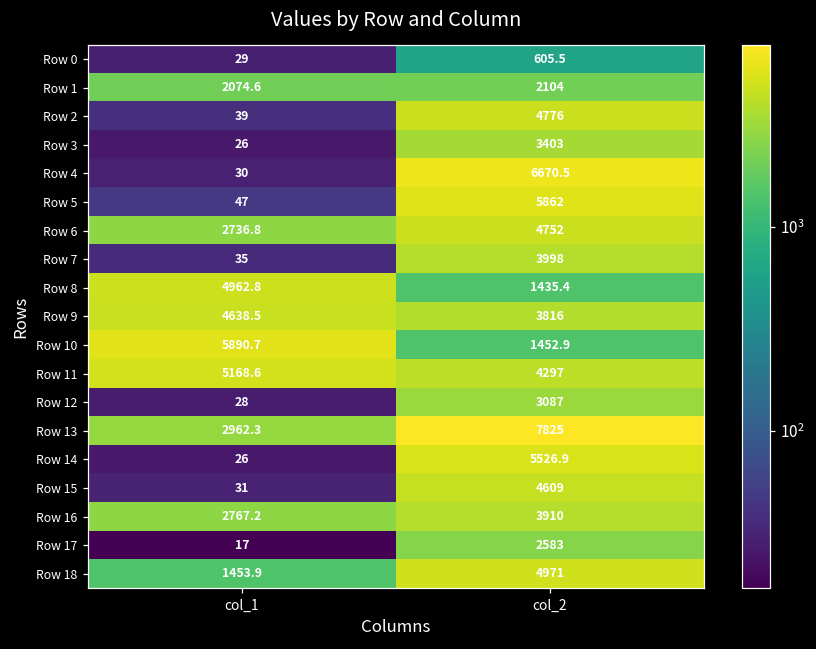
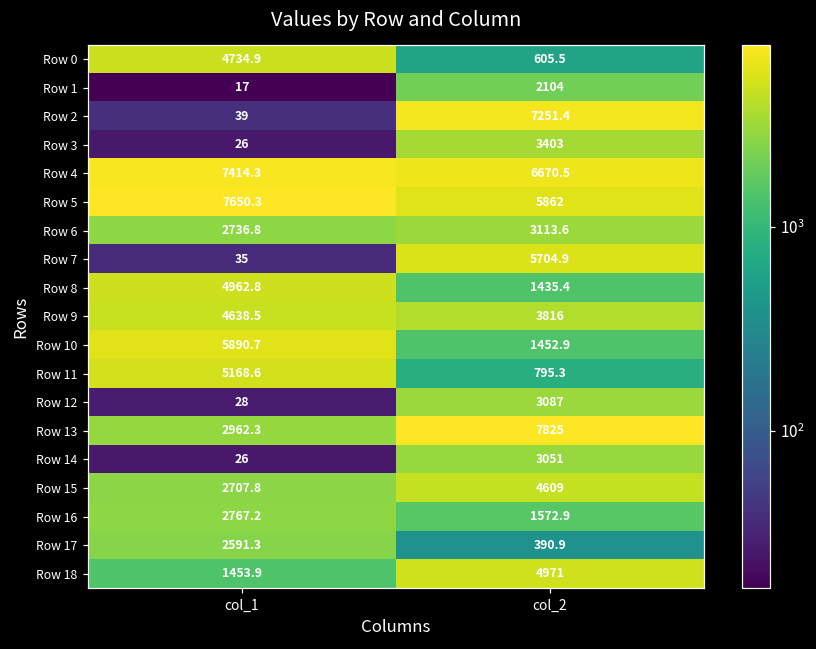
Row 0, col_1: 29 -> 4734.9
Row 1, col_1: 2074.6 -> 17
Row 2, col_2: 4776 -> 7251.4
Row 4, col_1: 30 -> 7414.3
Row 5, col_1: 47 -> 7650.3
Row 6, col_2: 4752 -> 3113.6
Row 7, col_2: 3998 -> 5704.9
Row 11, col_2: 4297 -> 795.3
Row 14, col_2: 5526.9 -> 3051
Row 15, col_1: 31 -> 2707.8
Row 16, col_2: 3910 -> 1572.9
Row 17, col_1: 17 -> 2591.3
Row 17, col_2: 2583 -> 390.9
